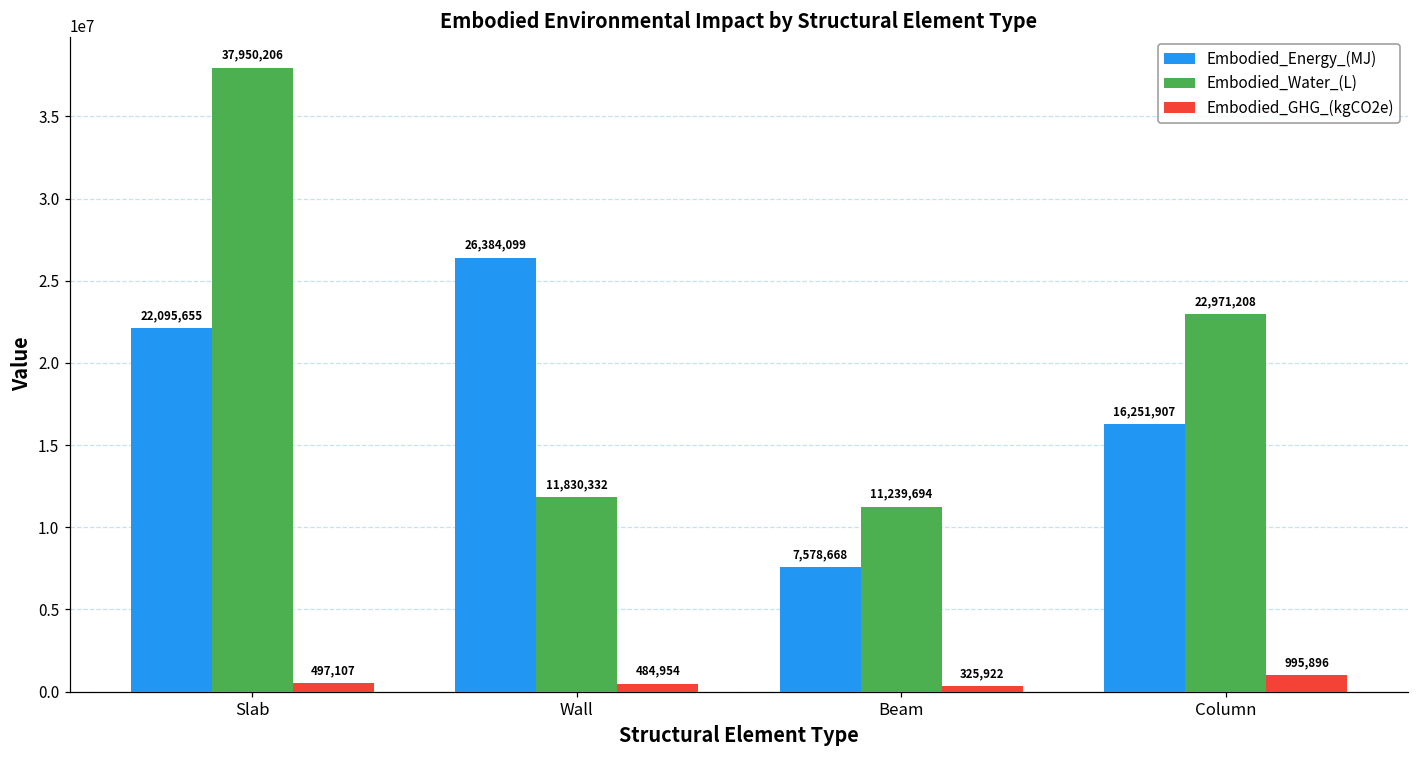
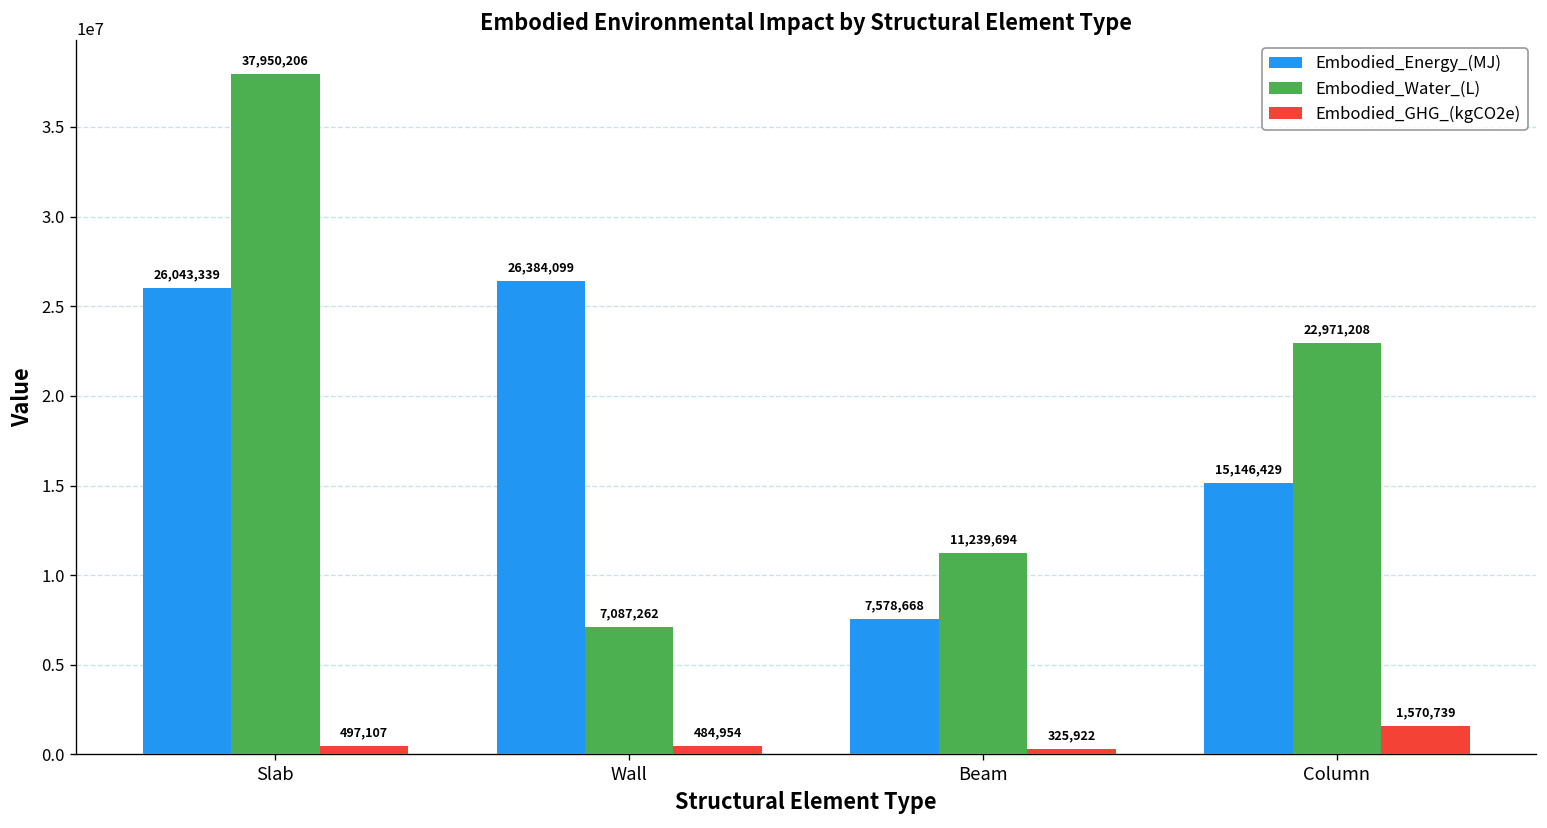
Embodied_Energy_(MJ), Slab: 22,095,655 -> 26,043,339
Embodied_Water_(L), Wall: 11,830,332 -> 7,087,262
Embodied_Energy_(MJ), Column: 16,251,907 -> 15,146,429
Embodied_GHG_(kgCO2e), Column: 995,896 -> 1,570,739
